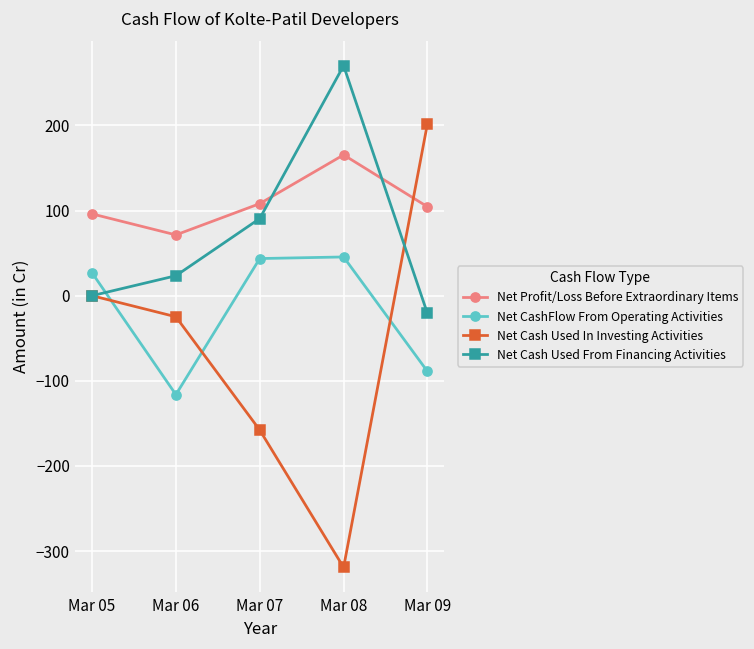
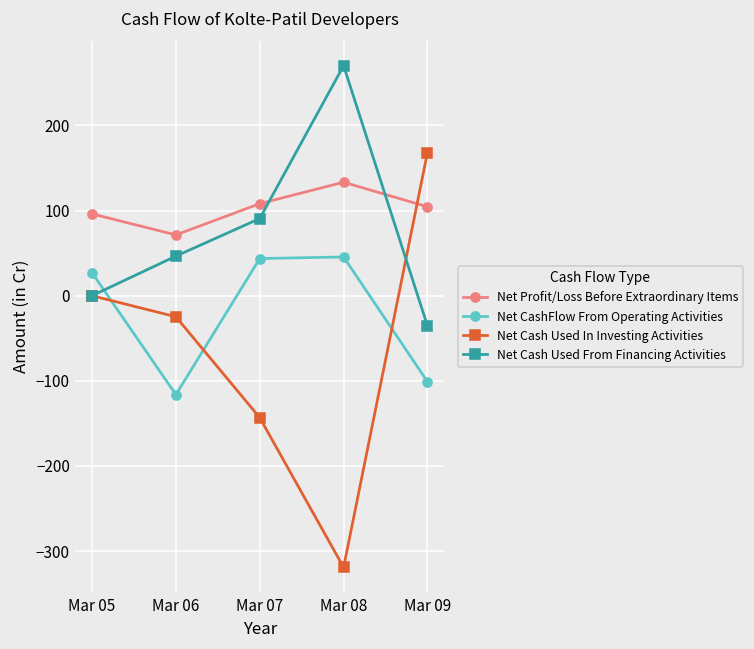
Net Cash Used From Financing Activities, Mar 06: 20 -> 50
Net Cash Used In Investing Activities, Mar 07: -160 -> -140
Net Profit/Loss Before Extraordinary Items, Mar 08: 170 -> 130
Net CashFlow From Operating Activities, Mar 09: -90 -> -100
Net Cash Used In Investing Activities, Mar 09: 200 -> 170
Net Cash Used From Financing Activities, Mar 09: -20 -> -40
